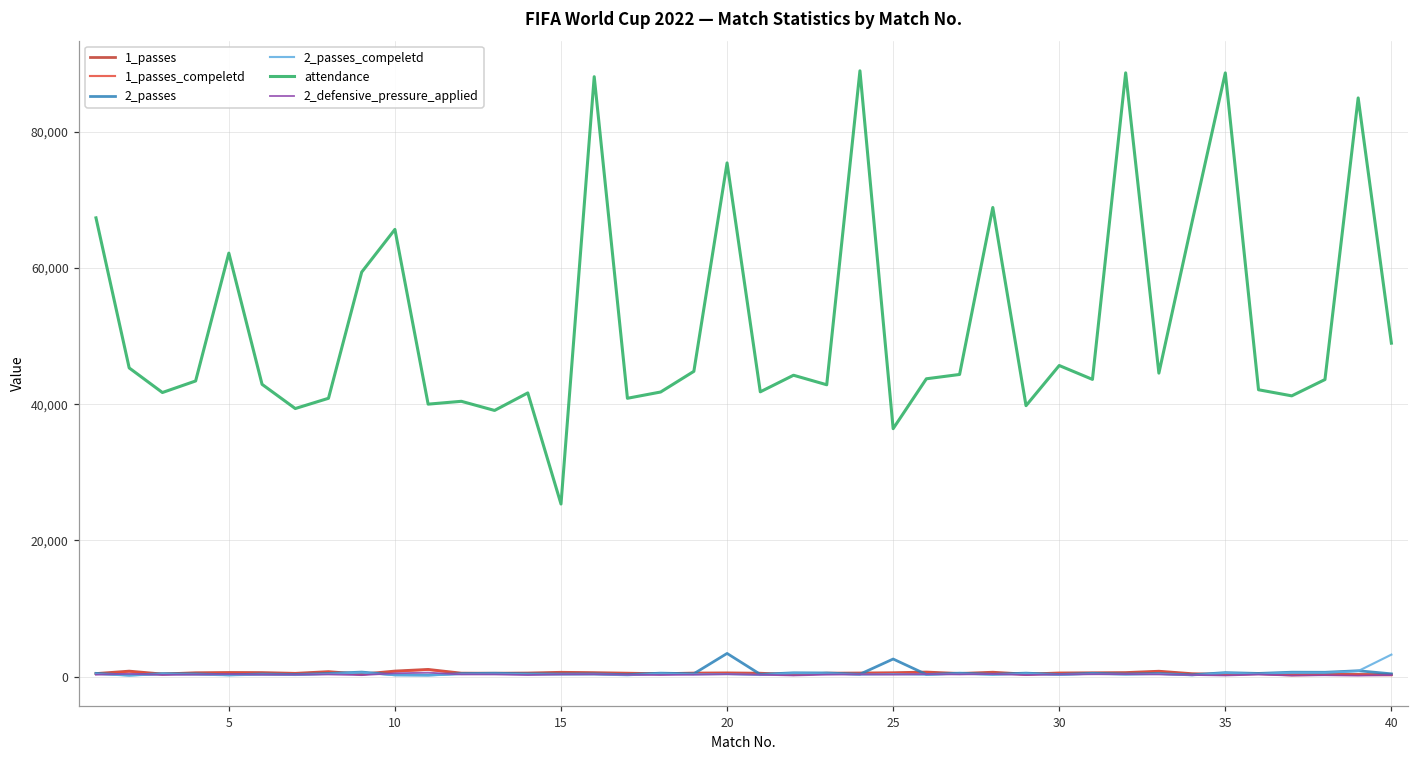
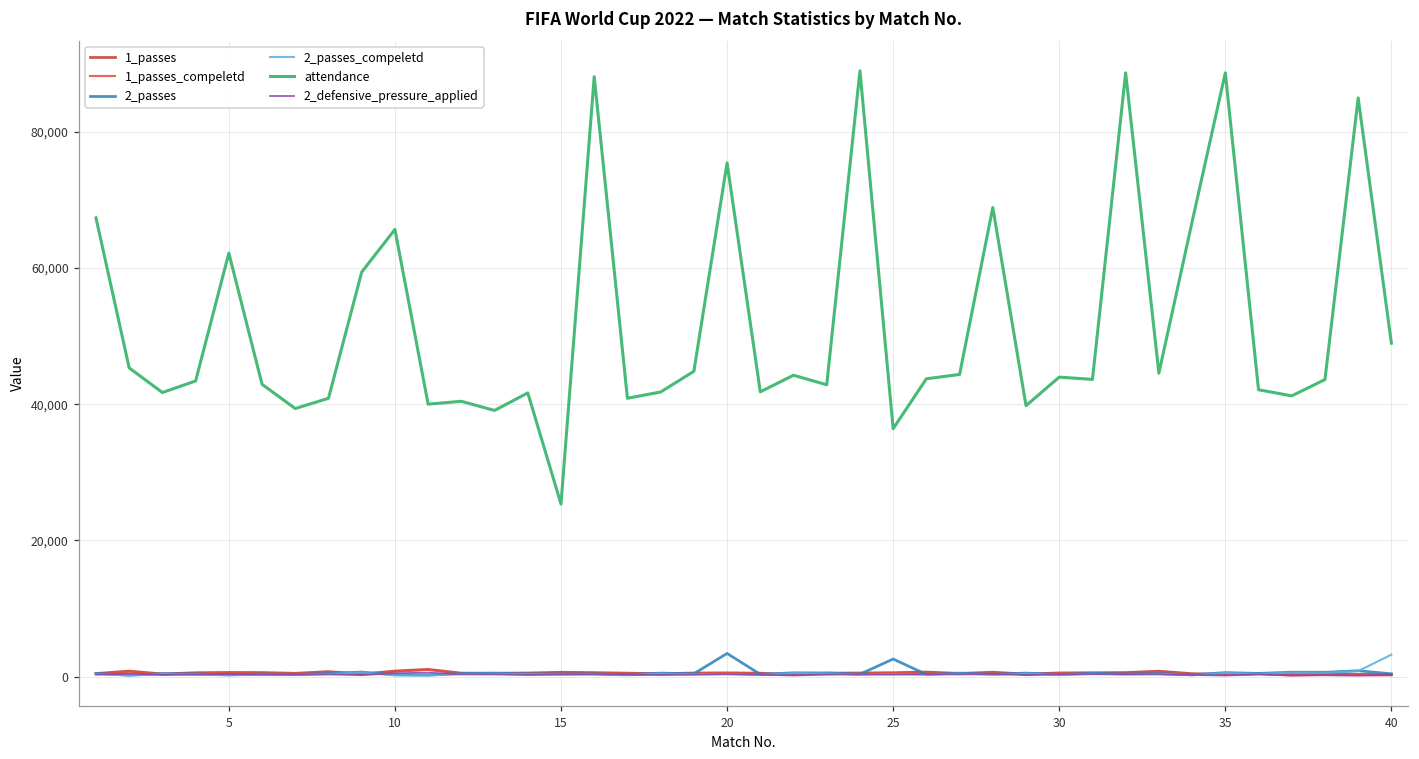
attendance, 30: 46,000 -> 44,000
